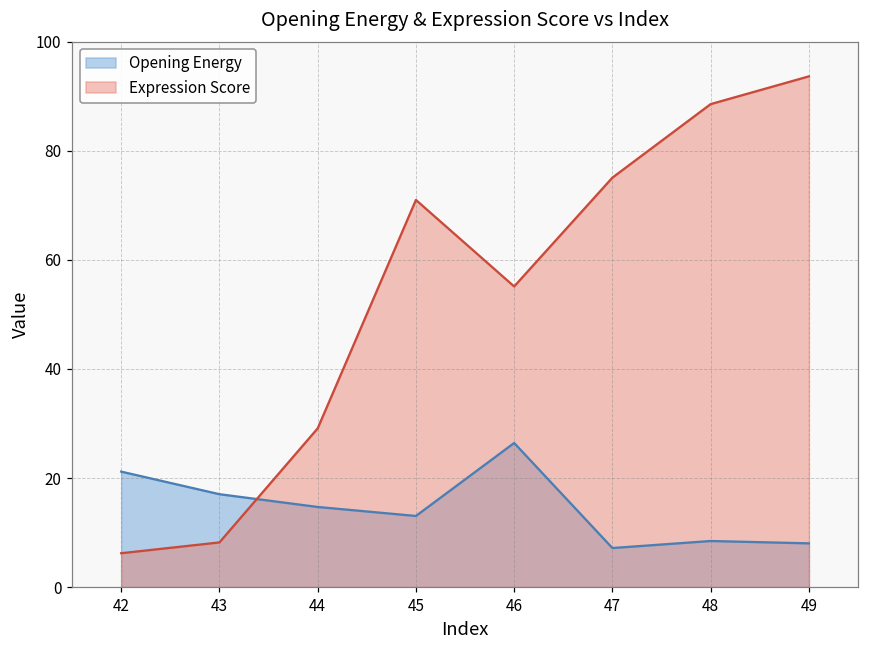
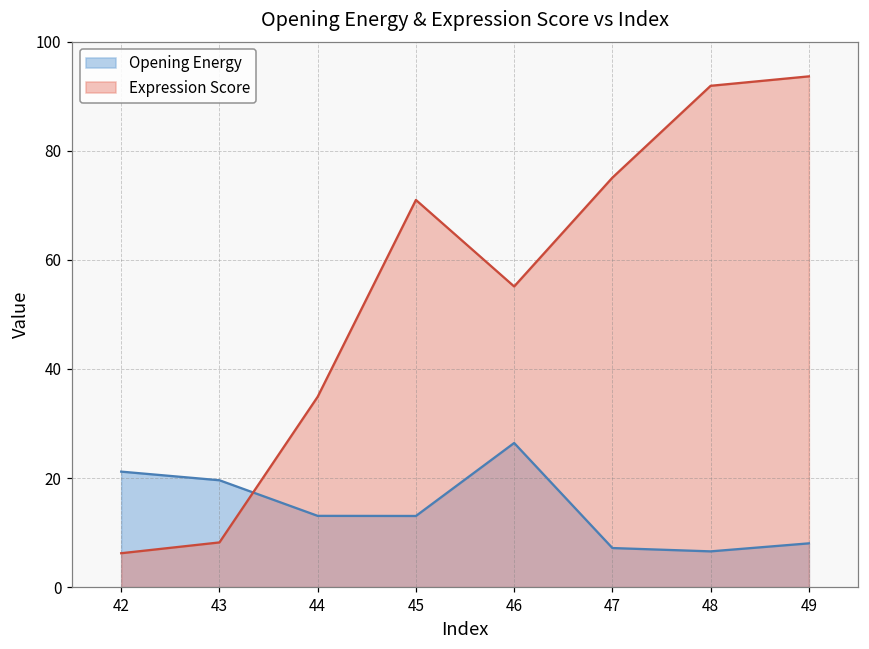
Opening Energy, 43: 17 -> 20
Opening Energy, 44: 15 -> 13
Expression Score, 44: 29 -> 35
Opening Energy, 48: 8 -> 7
Expression Score, 48: 89 -> 92
